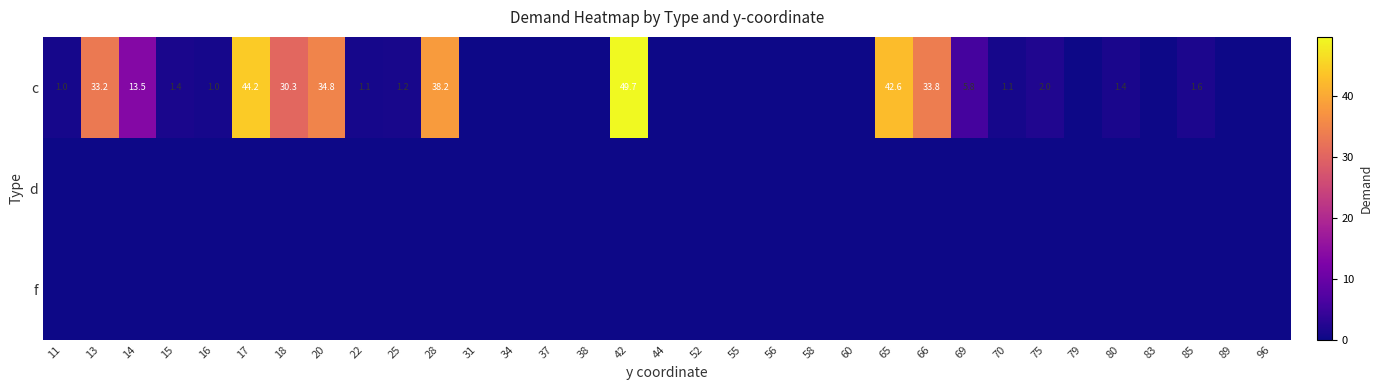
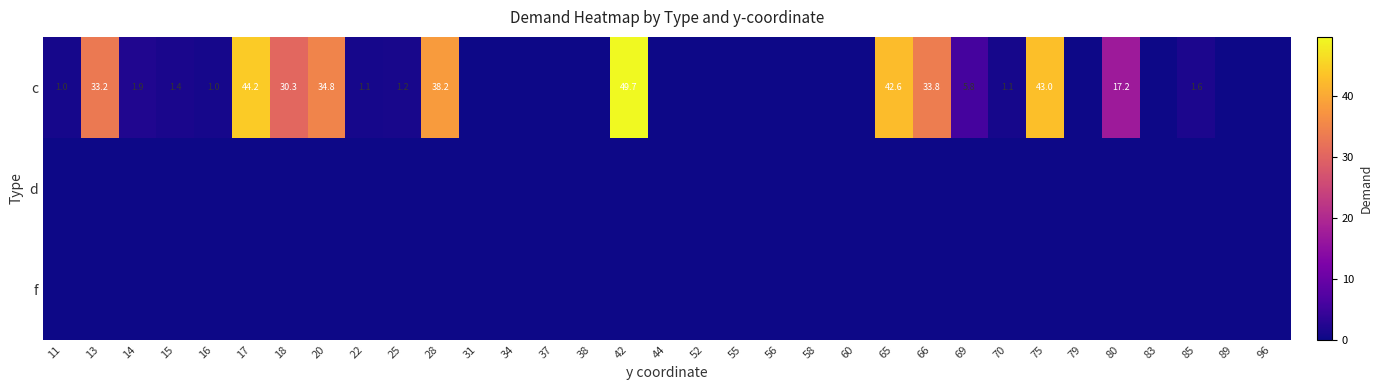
c, 14: 13.5 -> 1.9
c, 75: 2.0 -> 43.0
c, 80: 1.4 -> 17.2
